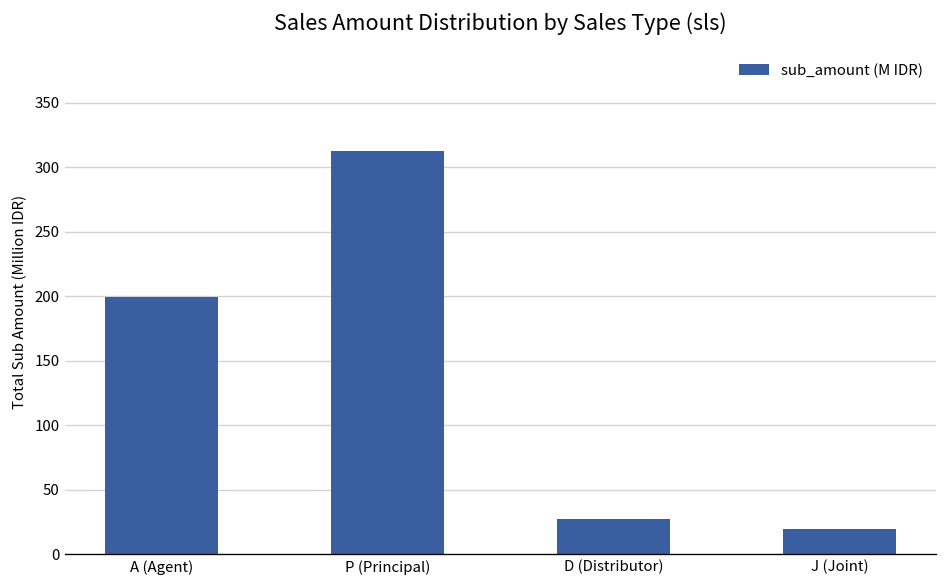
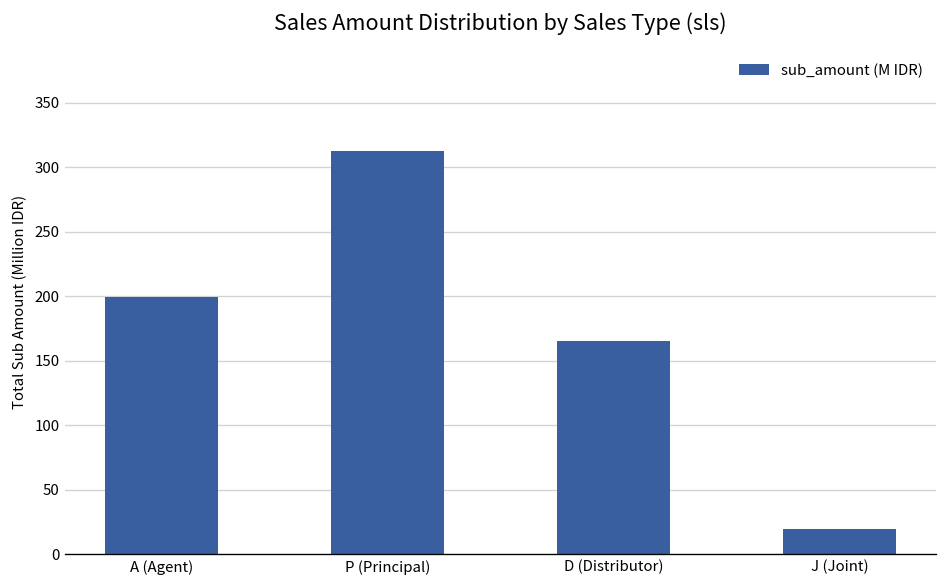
D (Distributor): 27 -> 165
